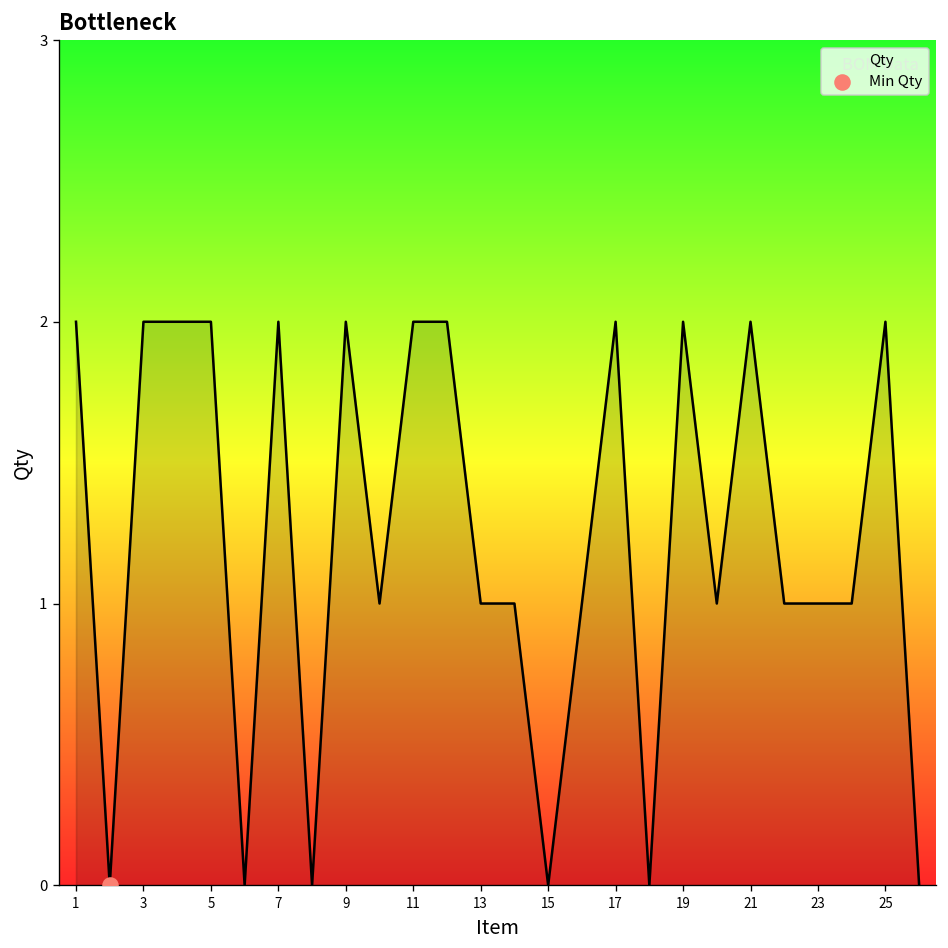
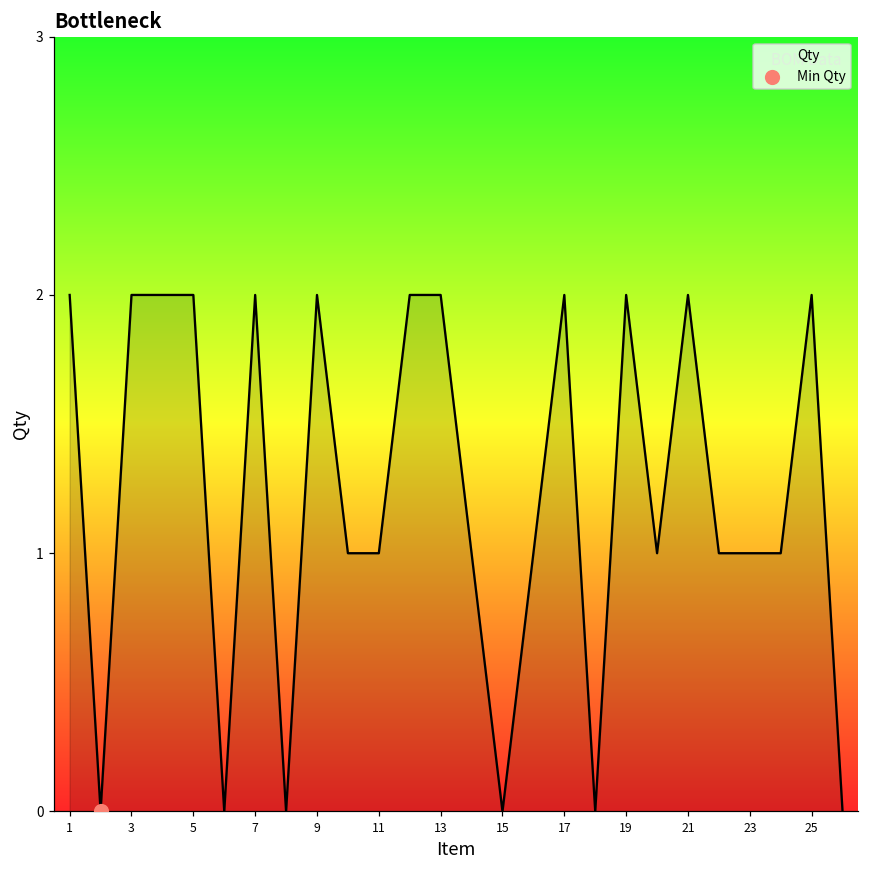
Qty, 11: 2 -> 1
Qty, 13: 1 -> 2
